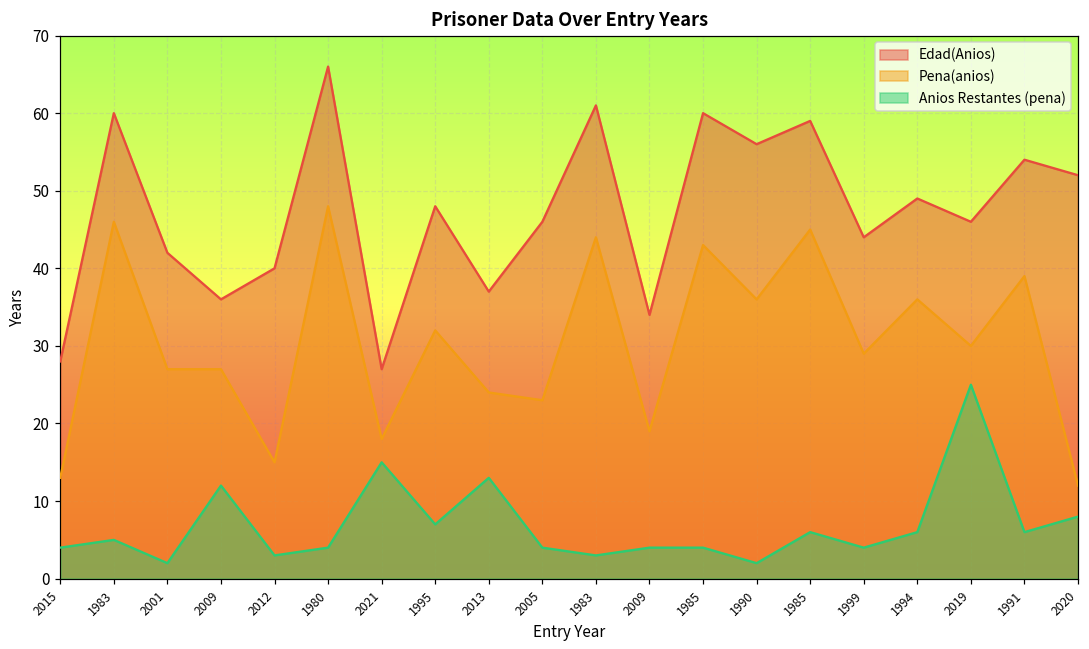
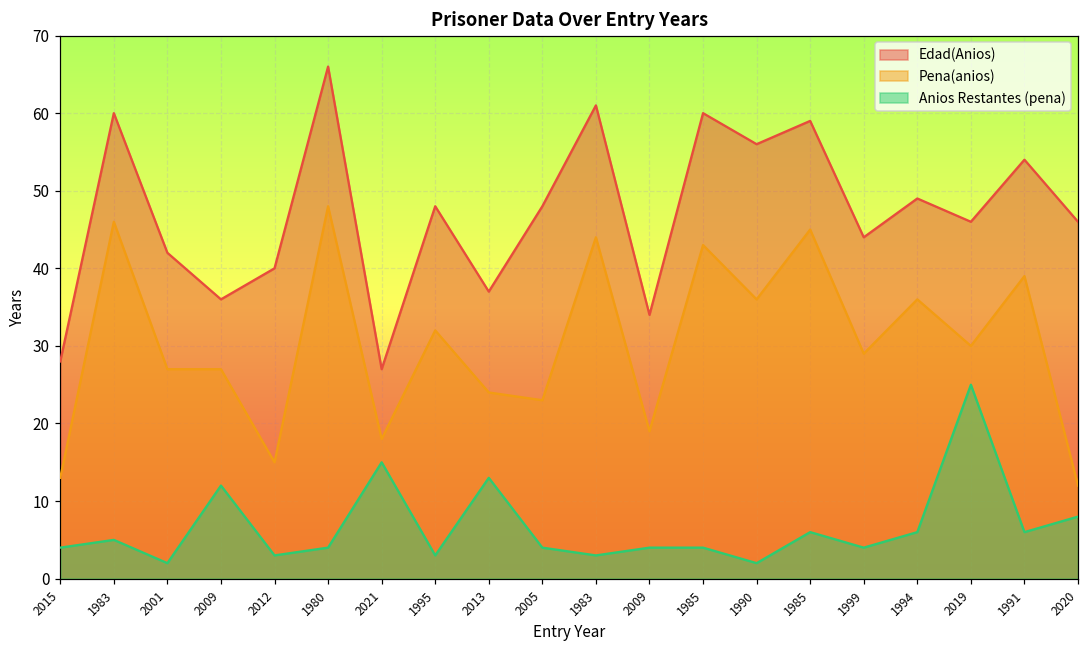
Anios Restantes (pena), 1995: 7 -> 3
Edad(Anios), 2005: 46 -> 48
Edad(Anios), 2020: 52 -> 46
